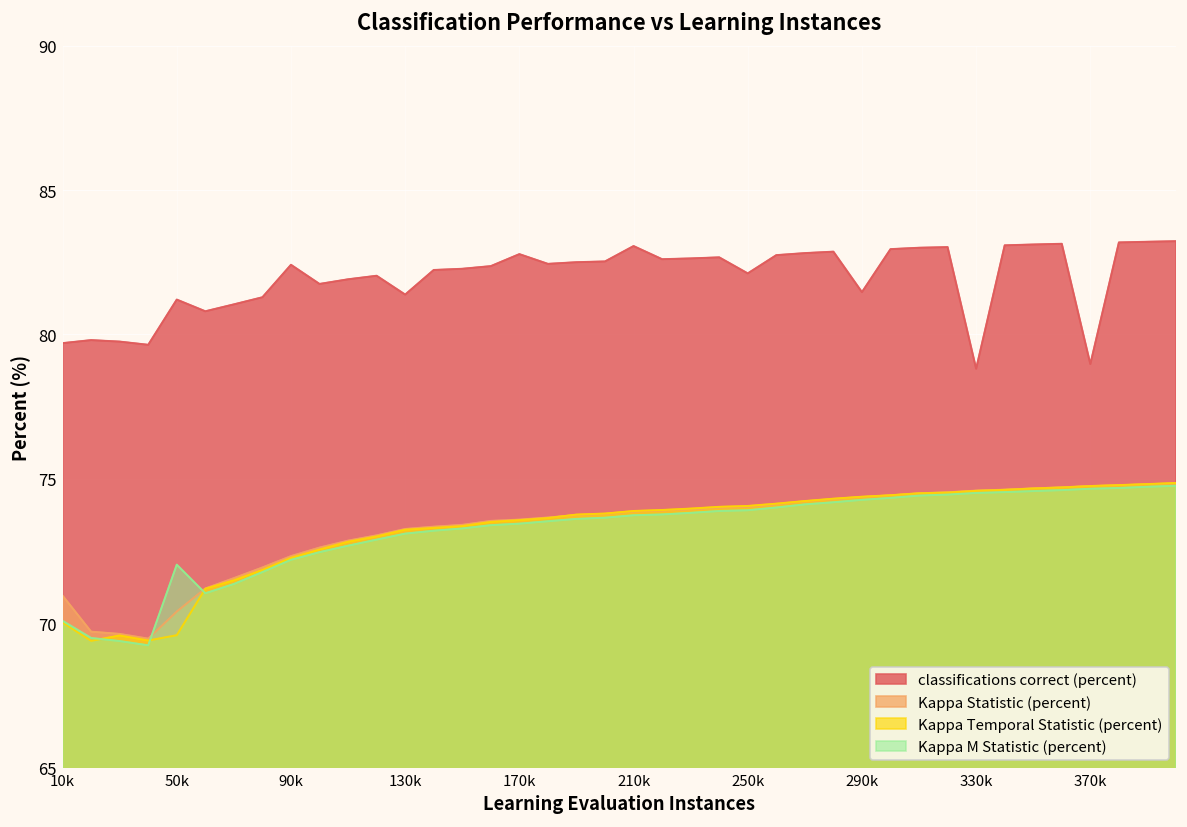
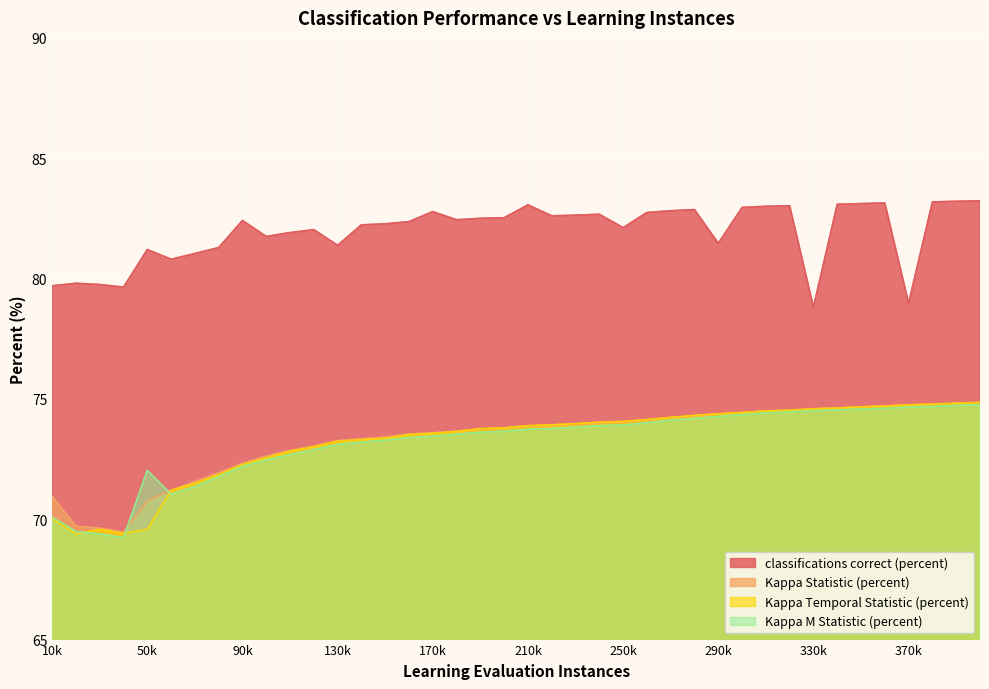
Kappa Statistic (percent), 50k: 70.4 -> 70.8
